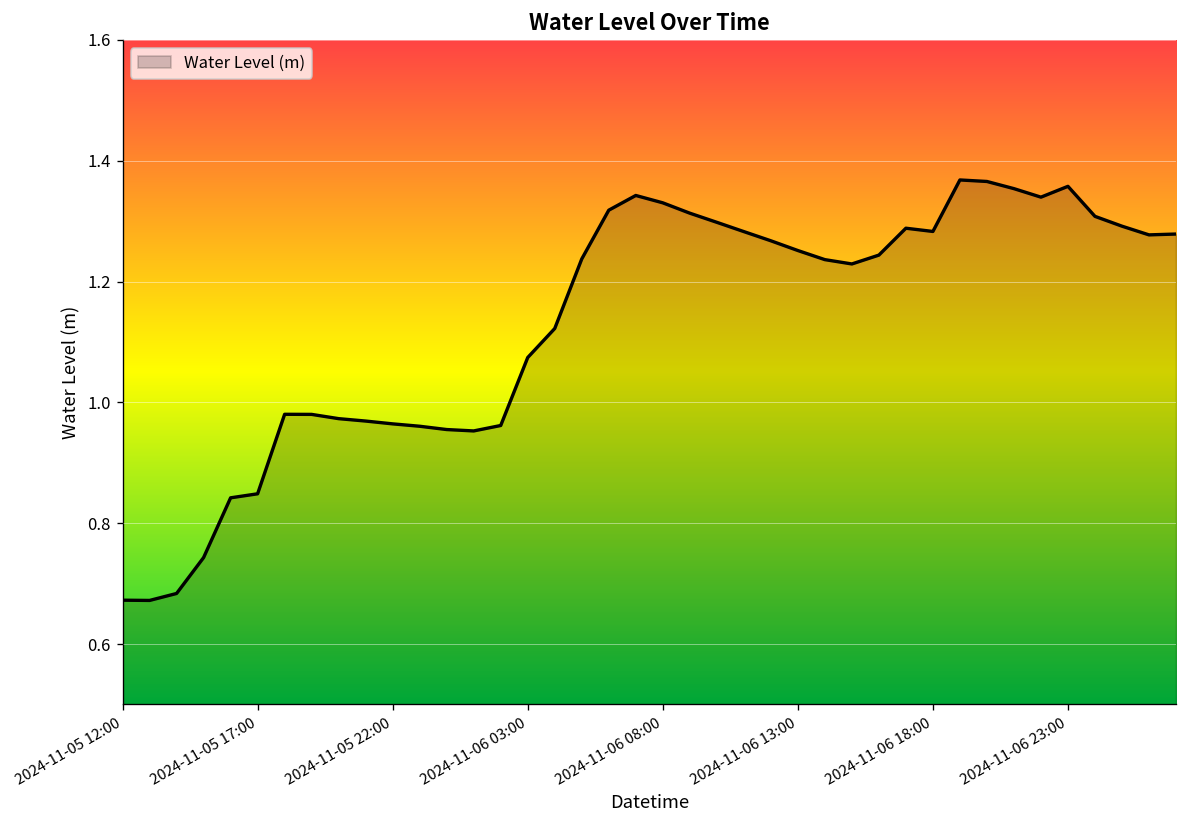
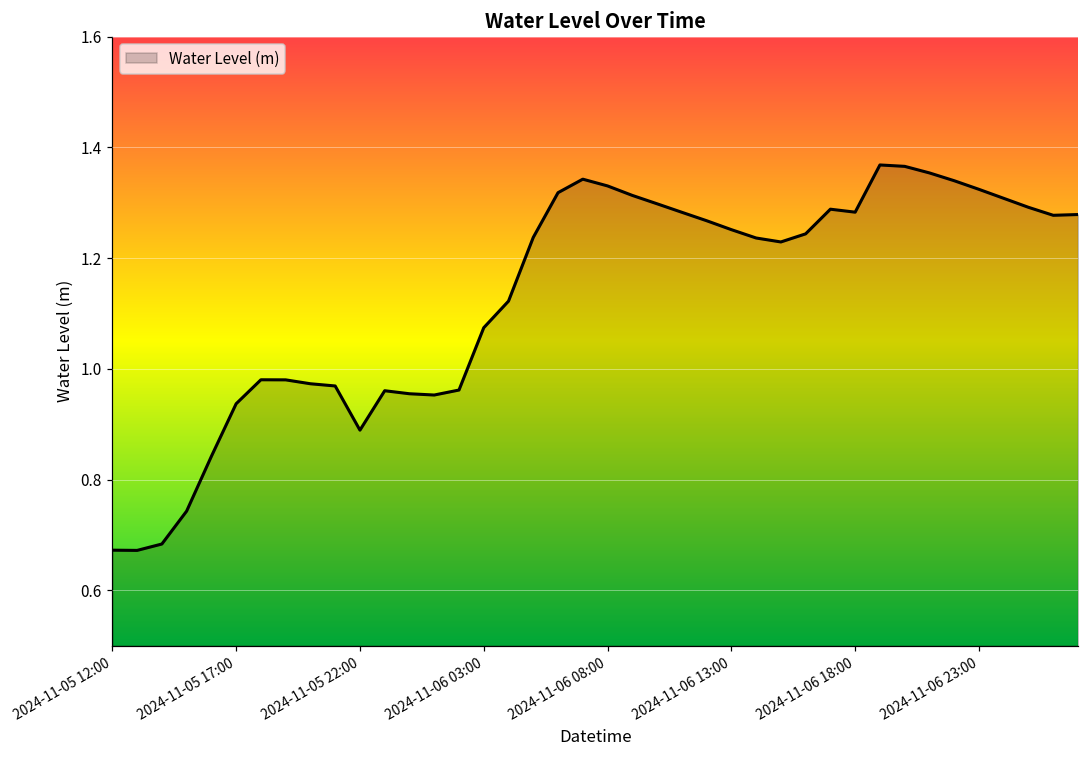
2024-11-05 17:00: 0.85 -> 0.94
2024-11-05 22:00: 0.96 -> 0.89
2024-11-06 23:00: 1.36 -> 1.32
